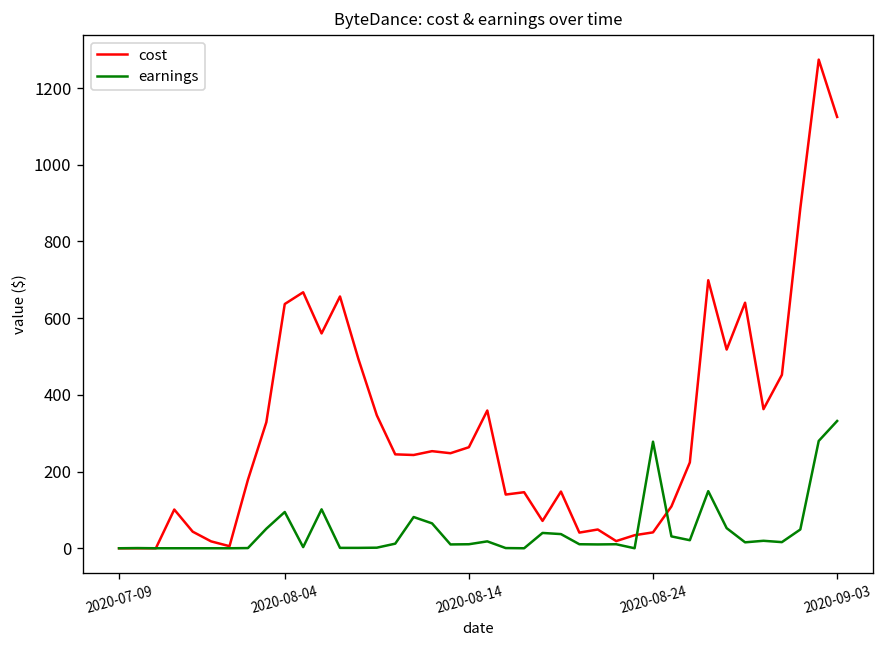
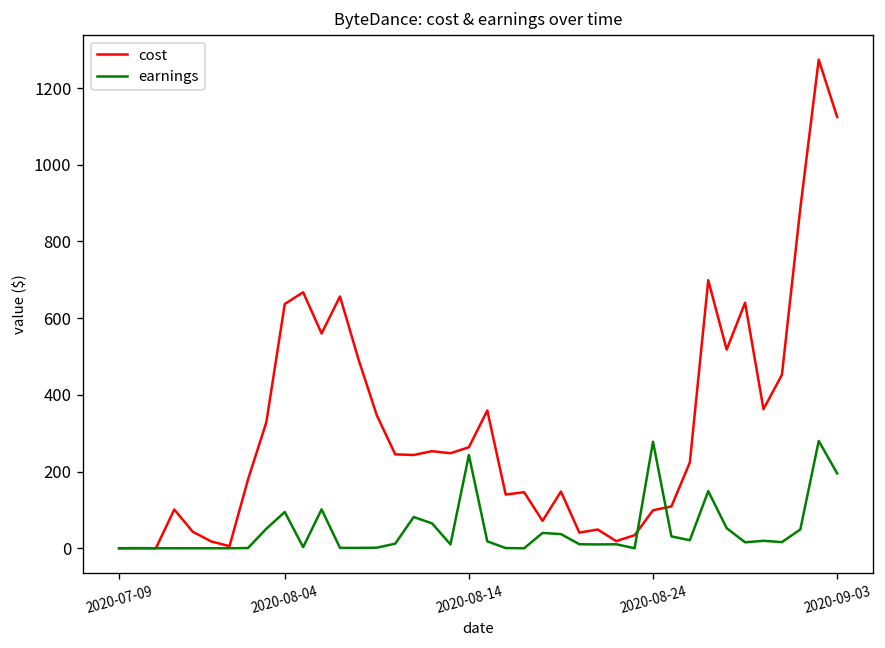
earnings, 2020-08-14: 10 -> 240
cost, 2020-08-24: 40 -> 100
earnings, 2020-09-03: 330 -> 200
